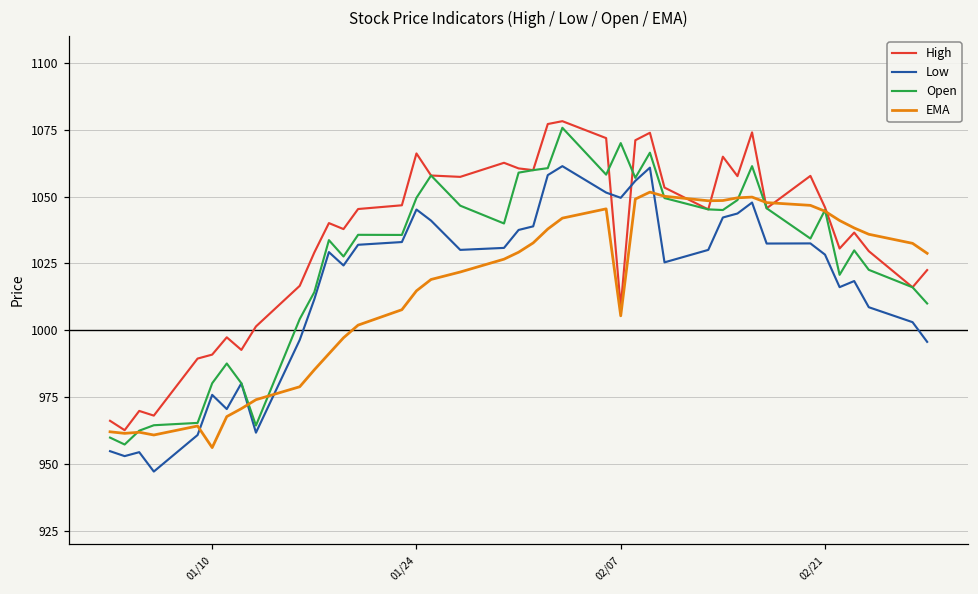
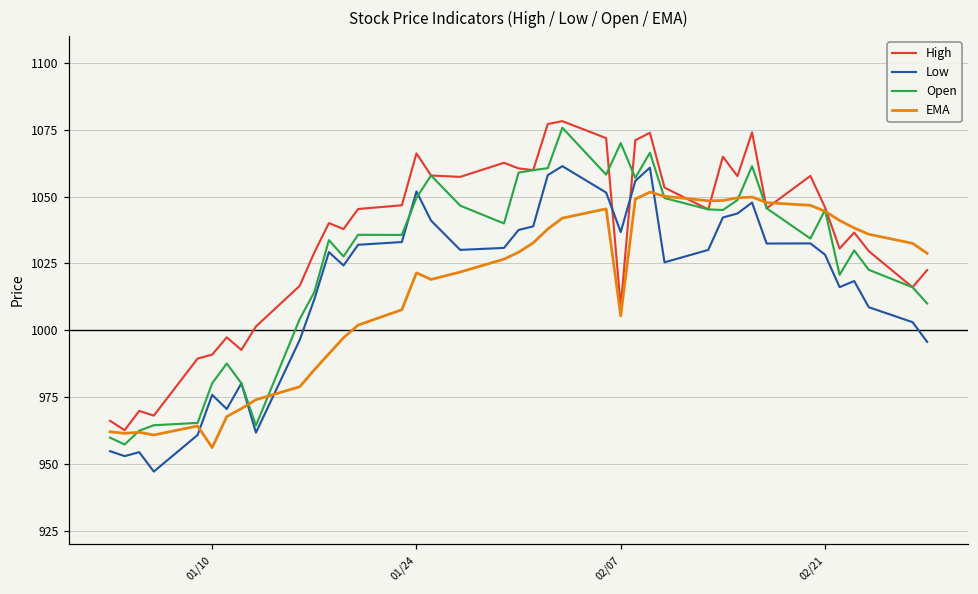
Low, 01/24: 1045 -> 1052
EMA, 01/24: 1015 -> 1021
Low, 02/07: 1050 -> 1037
